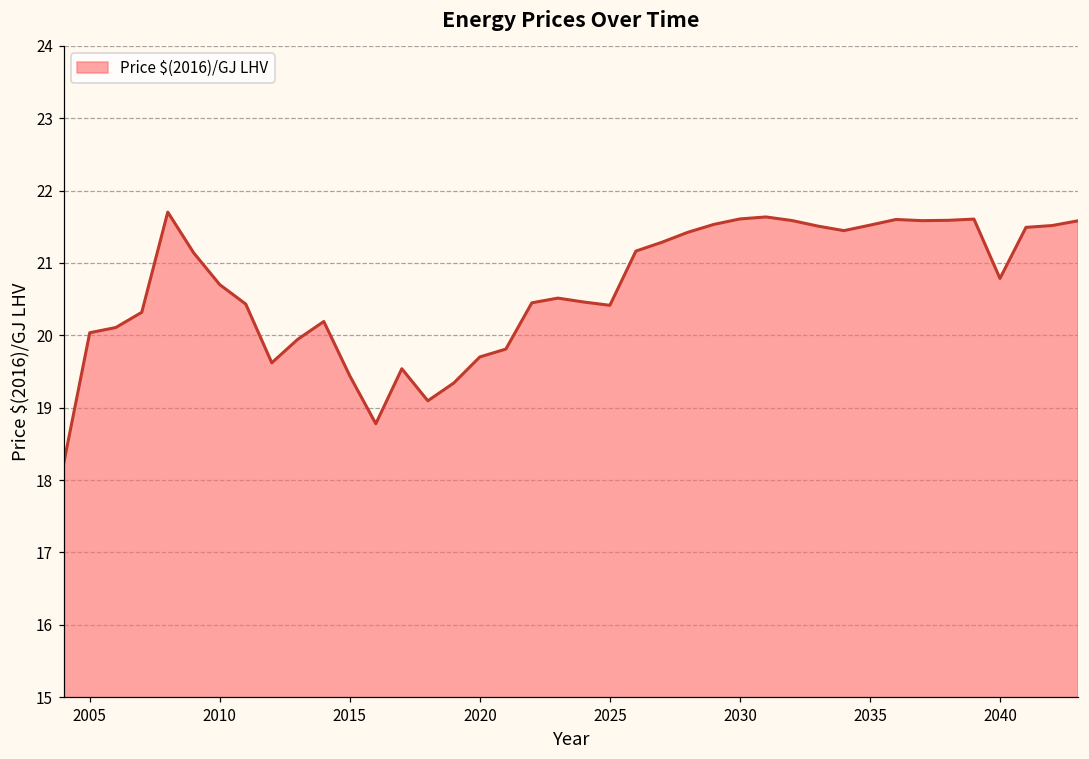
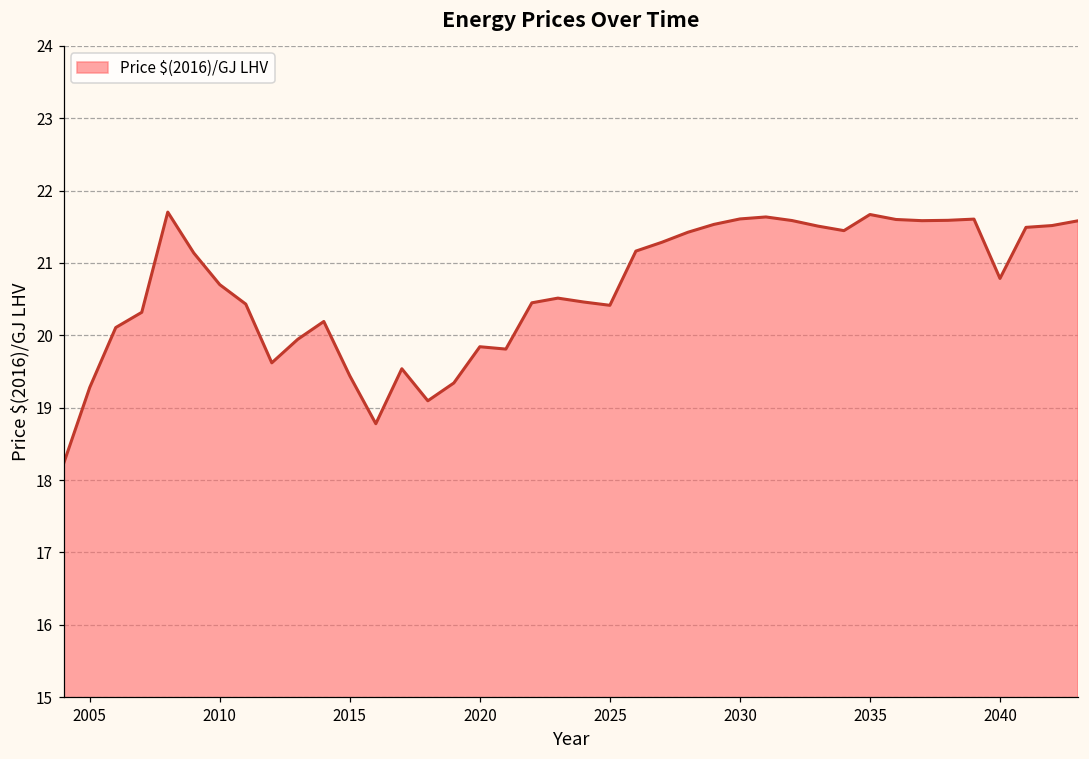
2005: 20.0 -> 19.3
2020: 19.7 -> 19.8
2035: 21.5 -> 21.7
